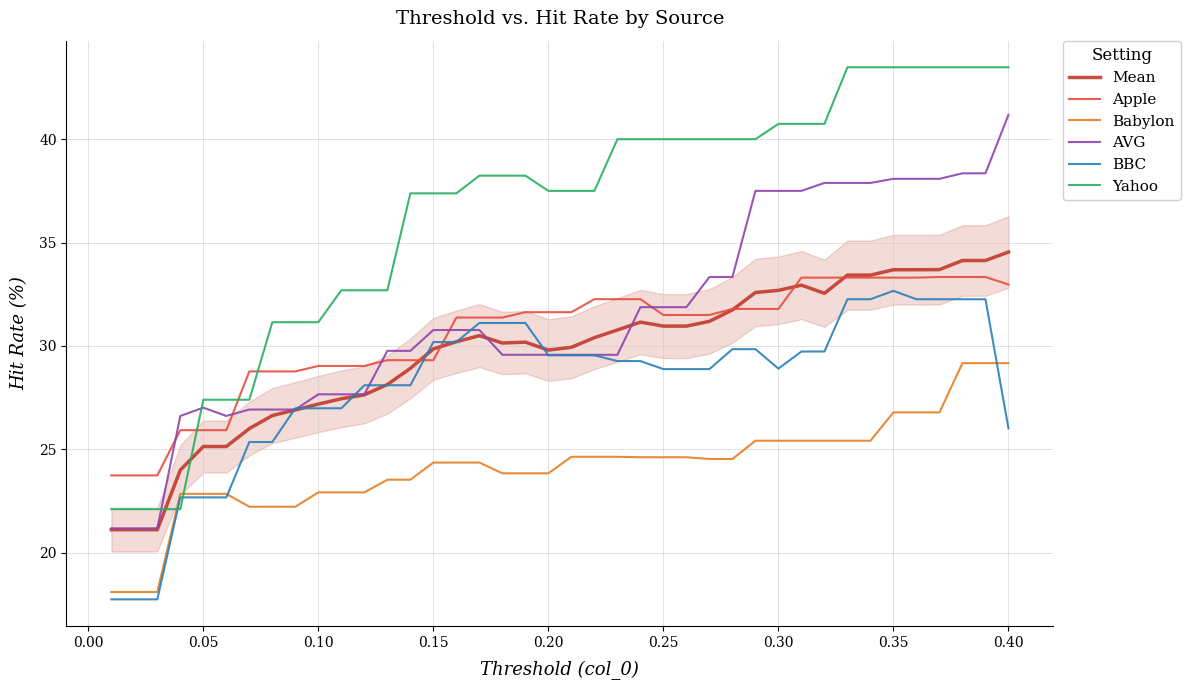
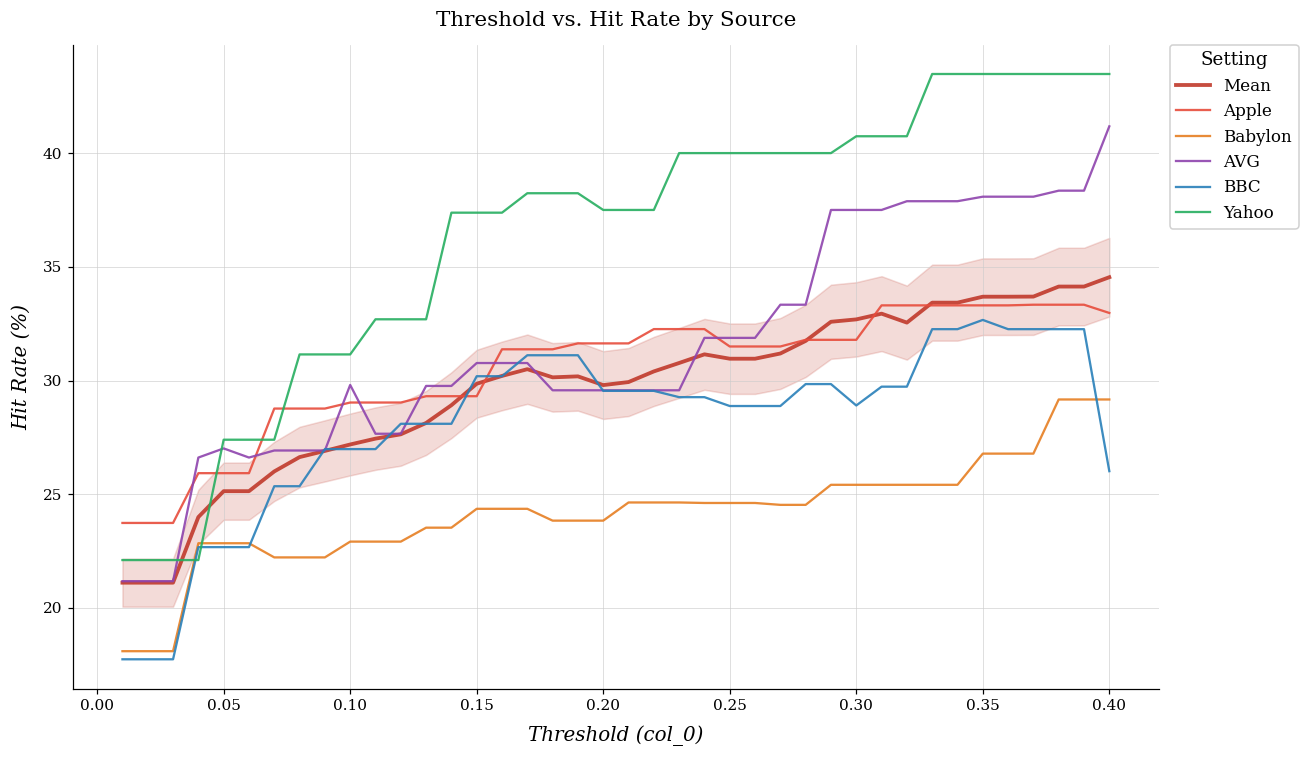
AVG, 0.10: 27.7 -> 29.8
